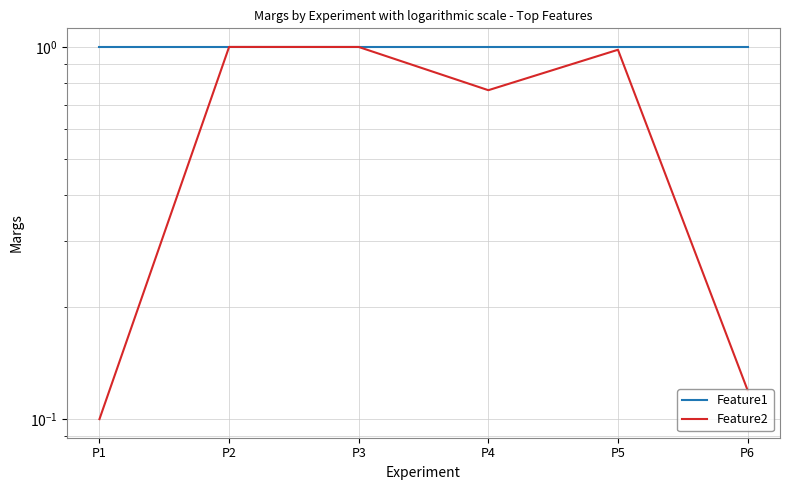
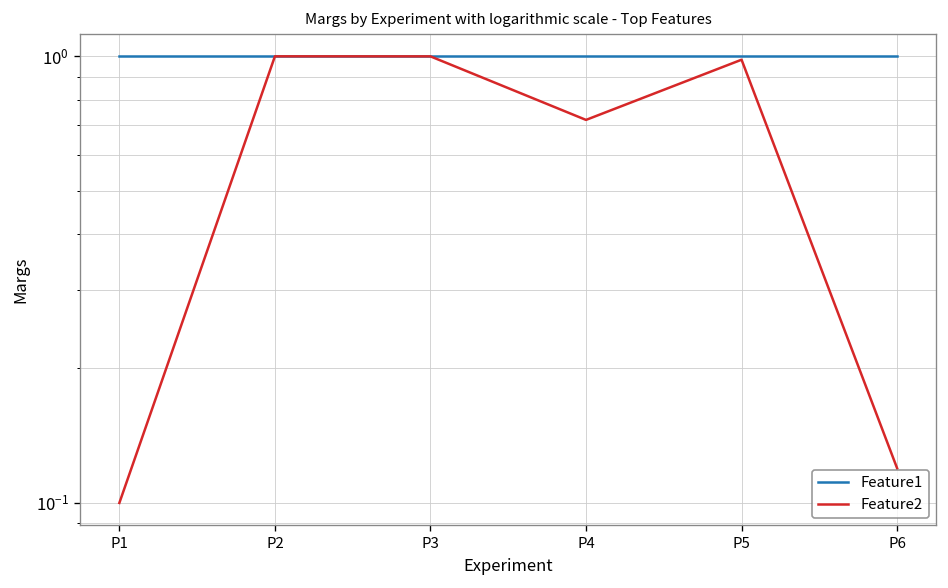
Feature2, P4: 0.77 -> 0.72
